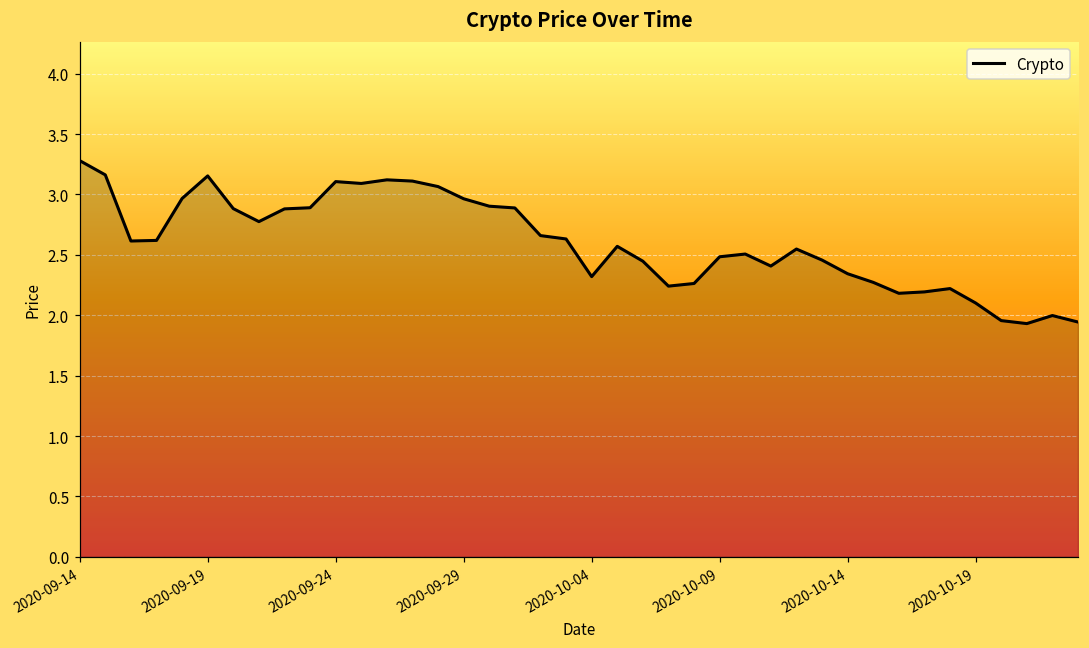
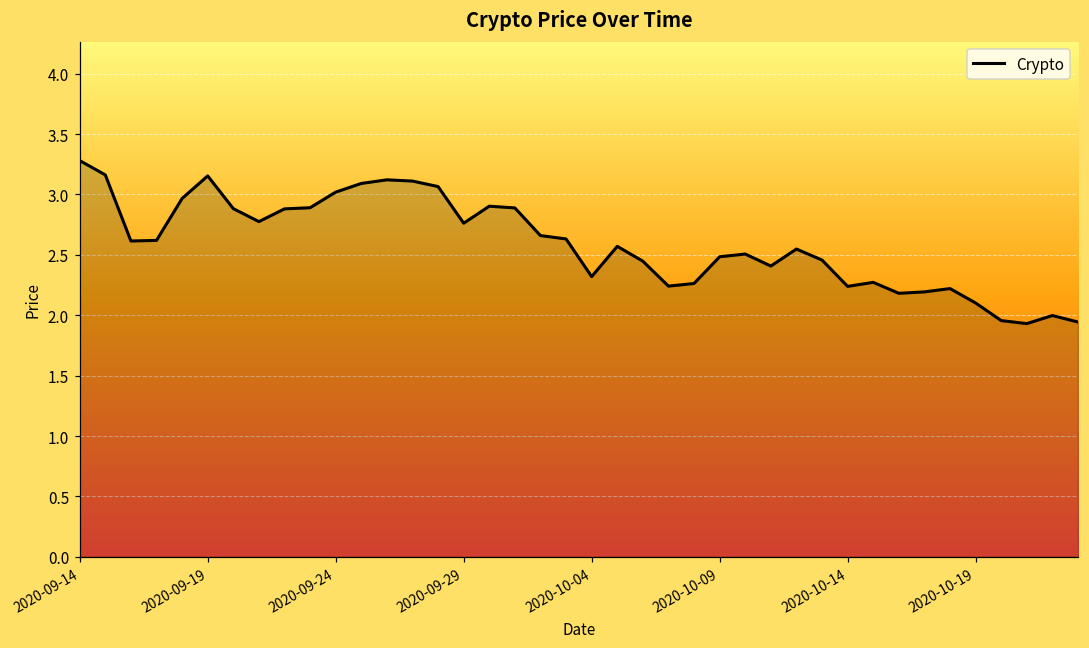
2020-09-24: 3.11 -> 3.02
2020-09-29: 2.96 -> 2.76
2020-10-14: 2.34 -> 2.24
